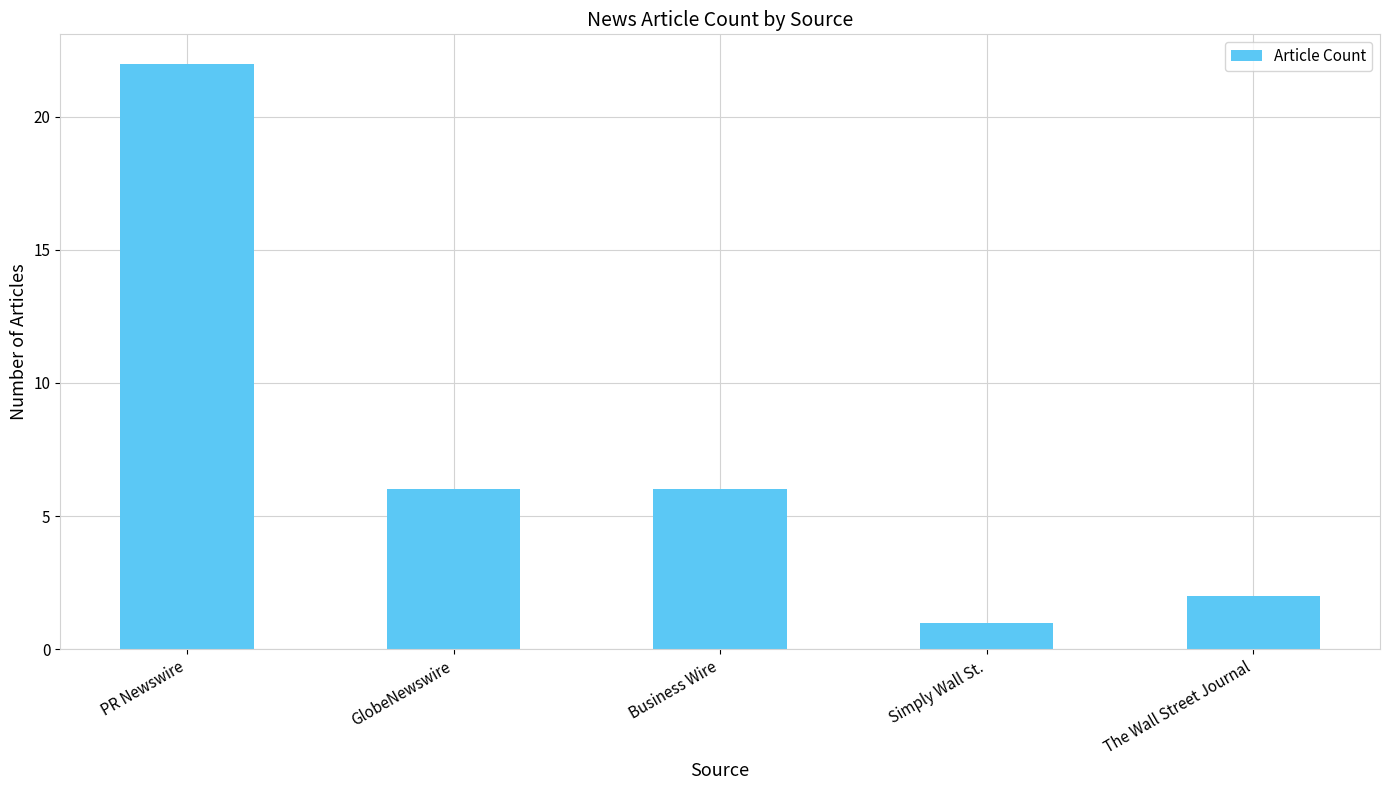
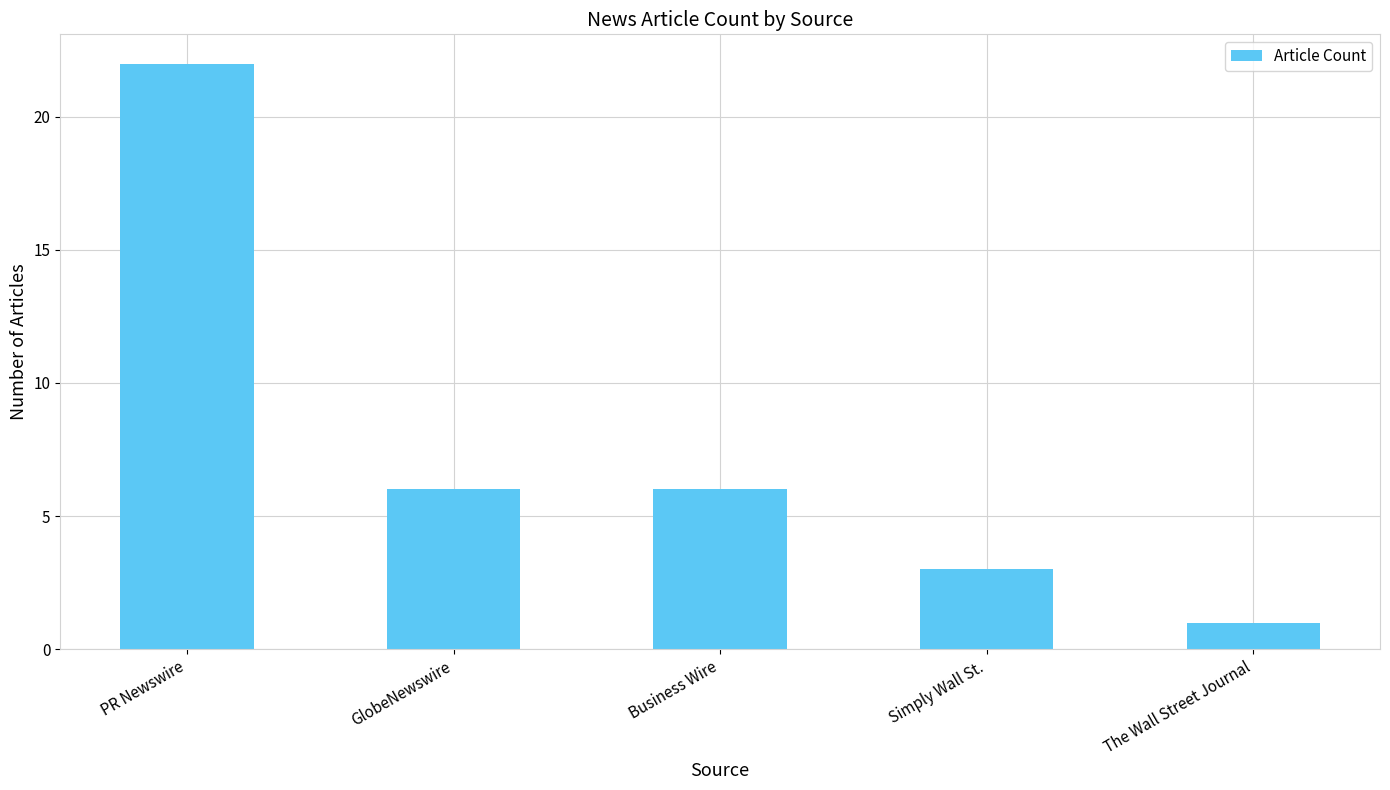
Simply Wall St.: 1 -> 3
The Wall Street Journal: 2 -> 1
